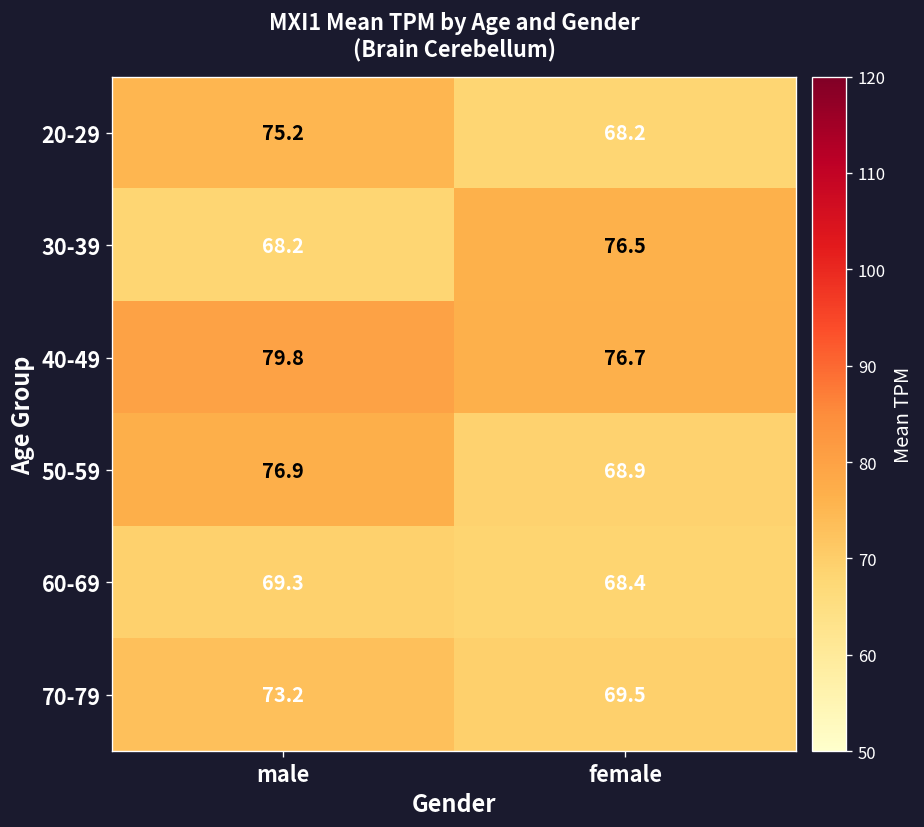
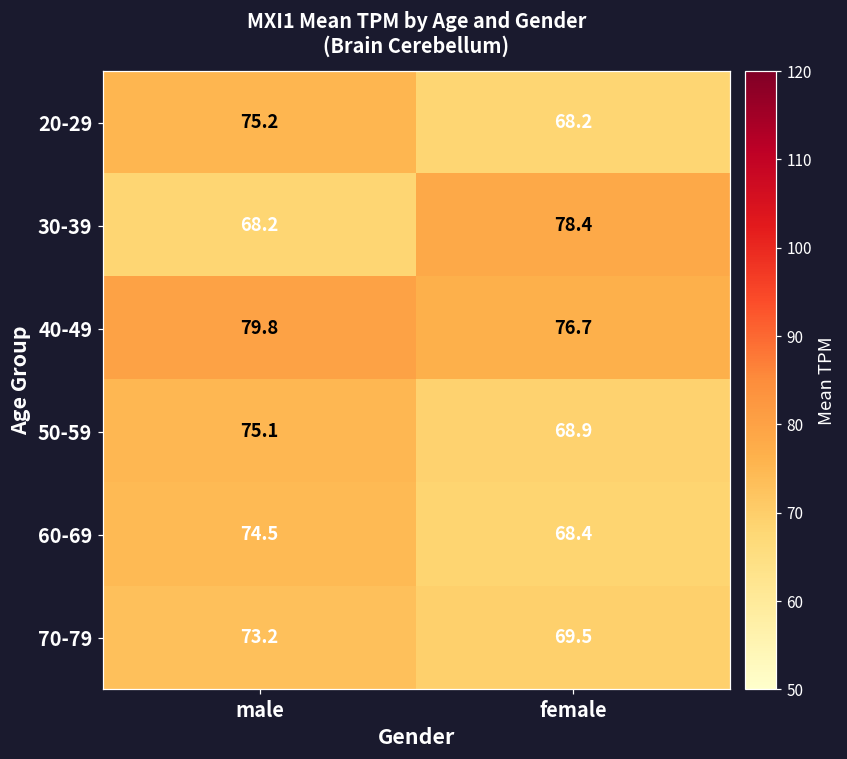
30-39, female: 76.5 -> 78.4
50-59, male: 76.9 -> 75.1
60-69, male: 69.3 -> 74.5
